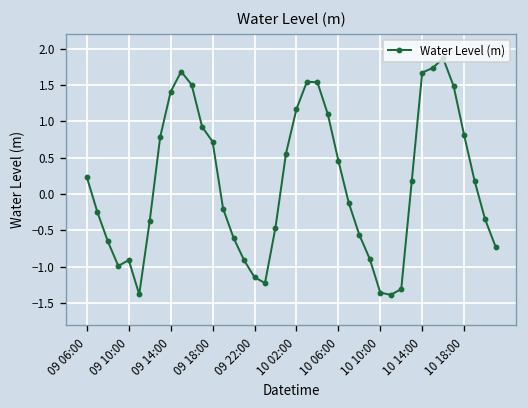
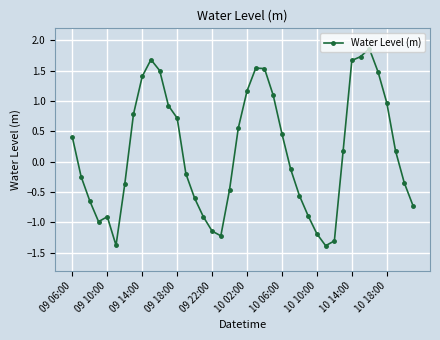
09 06:00: 0.2 -> 0.4
10 10:00: -1.4 -> -1.2
10 18:00: 0.8 -> 1.0
